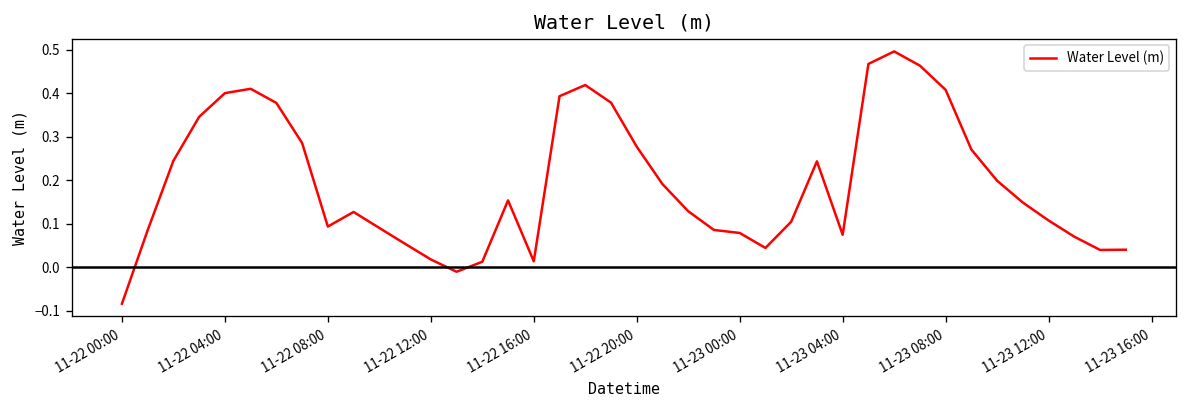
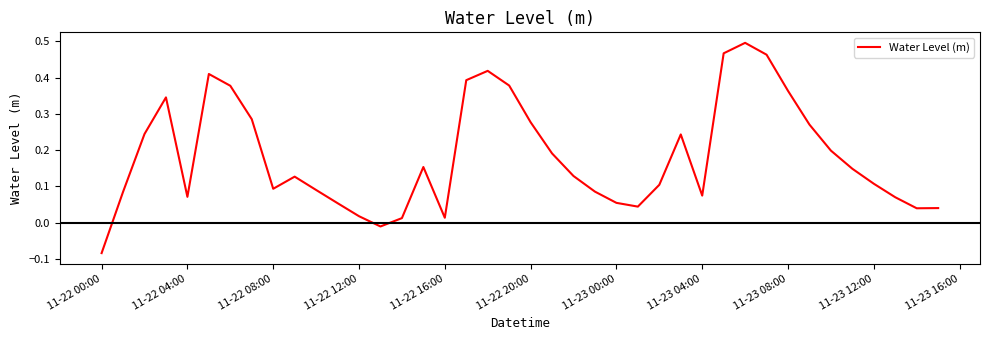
11-22 04:00: 0.40 -> 0.07
11-23 00:00: 0.08 -> 0.05
11-23 08:00: 0.41 -> 0.36
